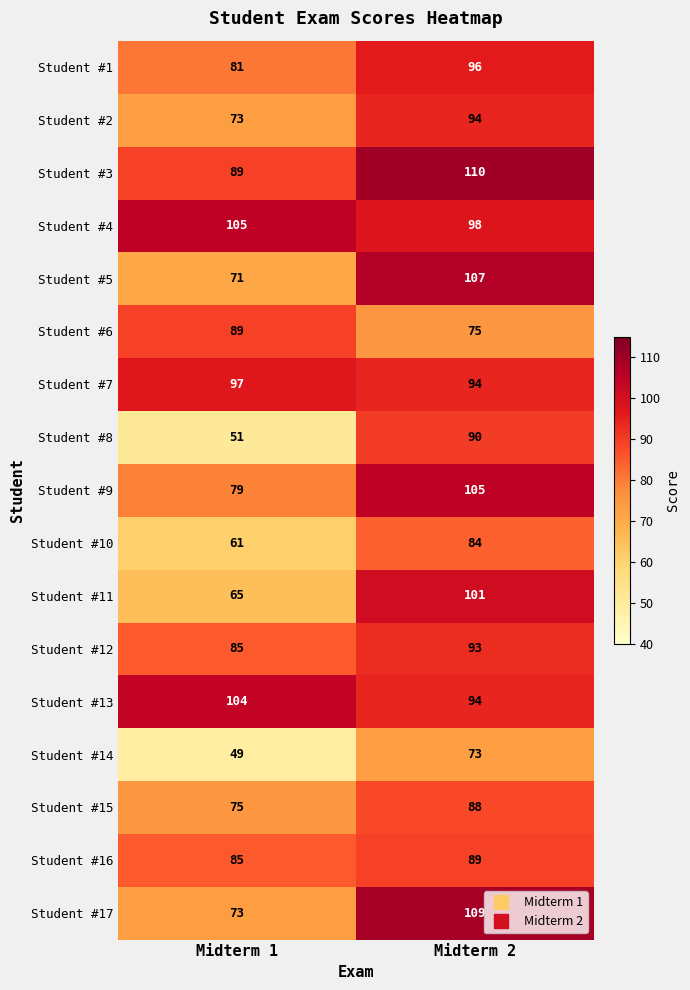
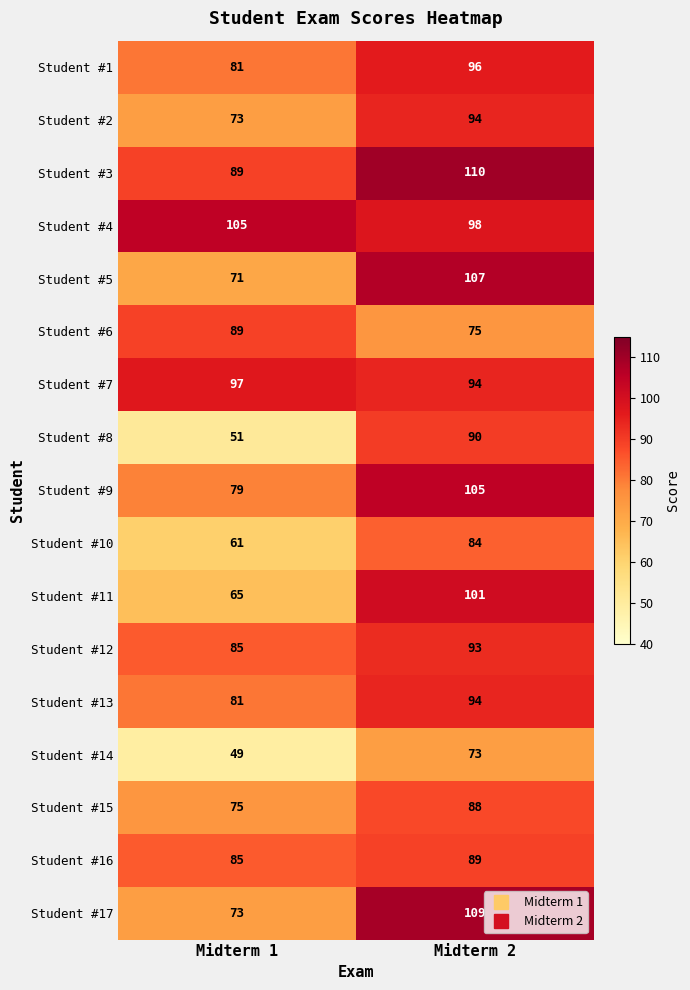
Student #13, Midterm 1: 104 -> 81
